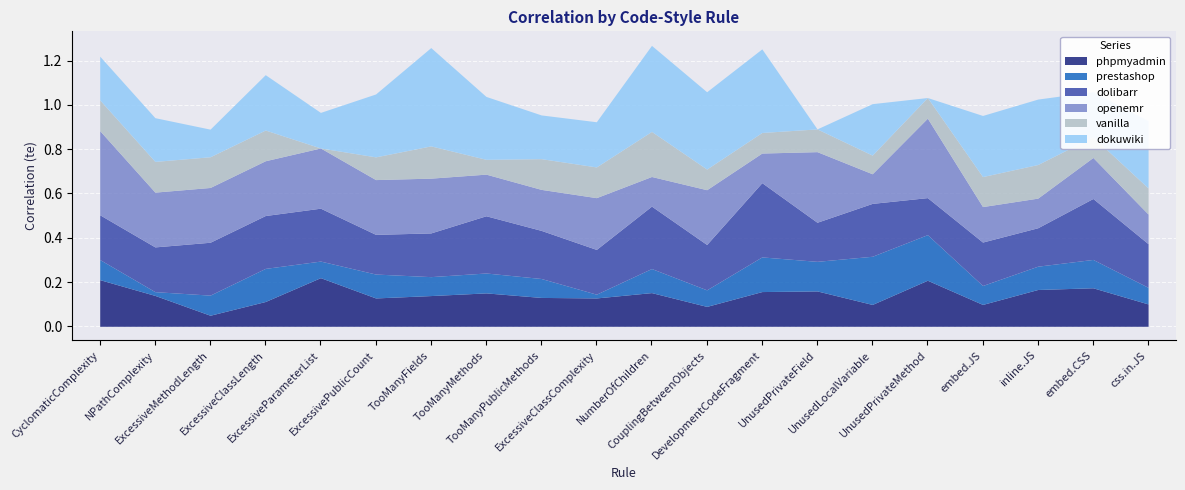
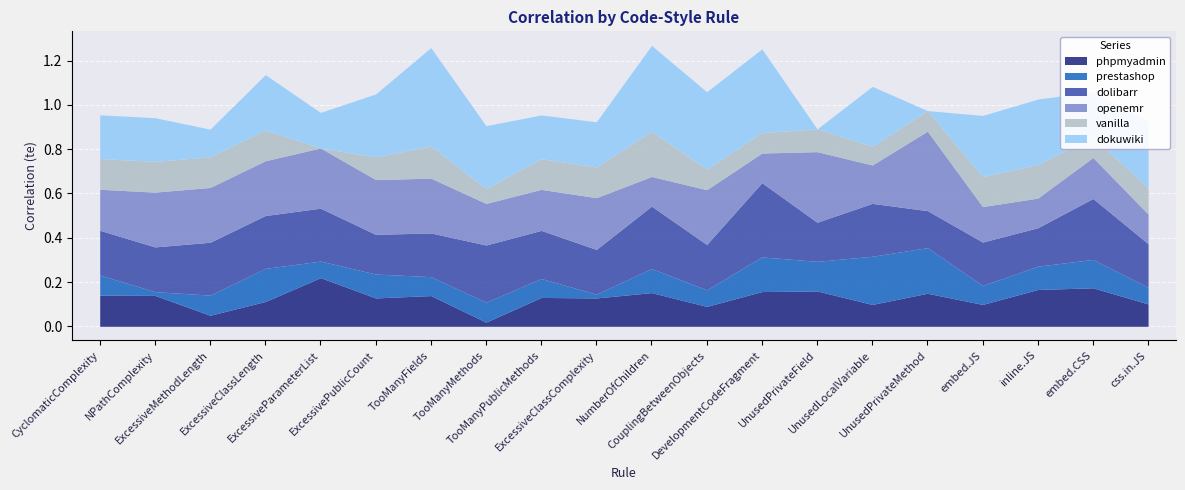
phpmyadmin, CyclomaticComplexity: 0.21 -> 0.14
openemr, CyclomaticComplexity: 0.38 -> 0.19
phpmyadmin, TooManyMethods: 0.15 -> 0.02
openemr, UnusedLocalVariable: 0.13 -> 0.17
dokuwiki, UnusedLocalVariable: 0.23 -> 0.27
phpmyadmin, UnusedPrivateMethod: 0.21 -> 0.15
